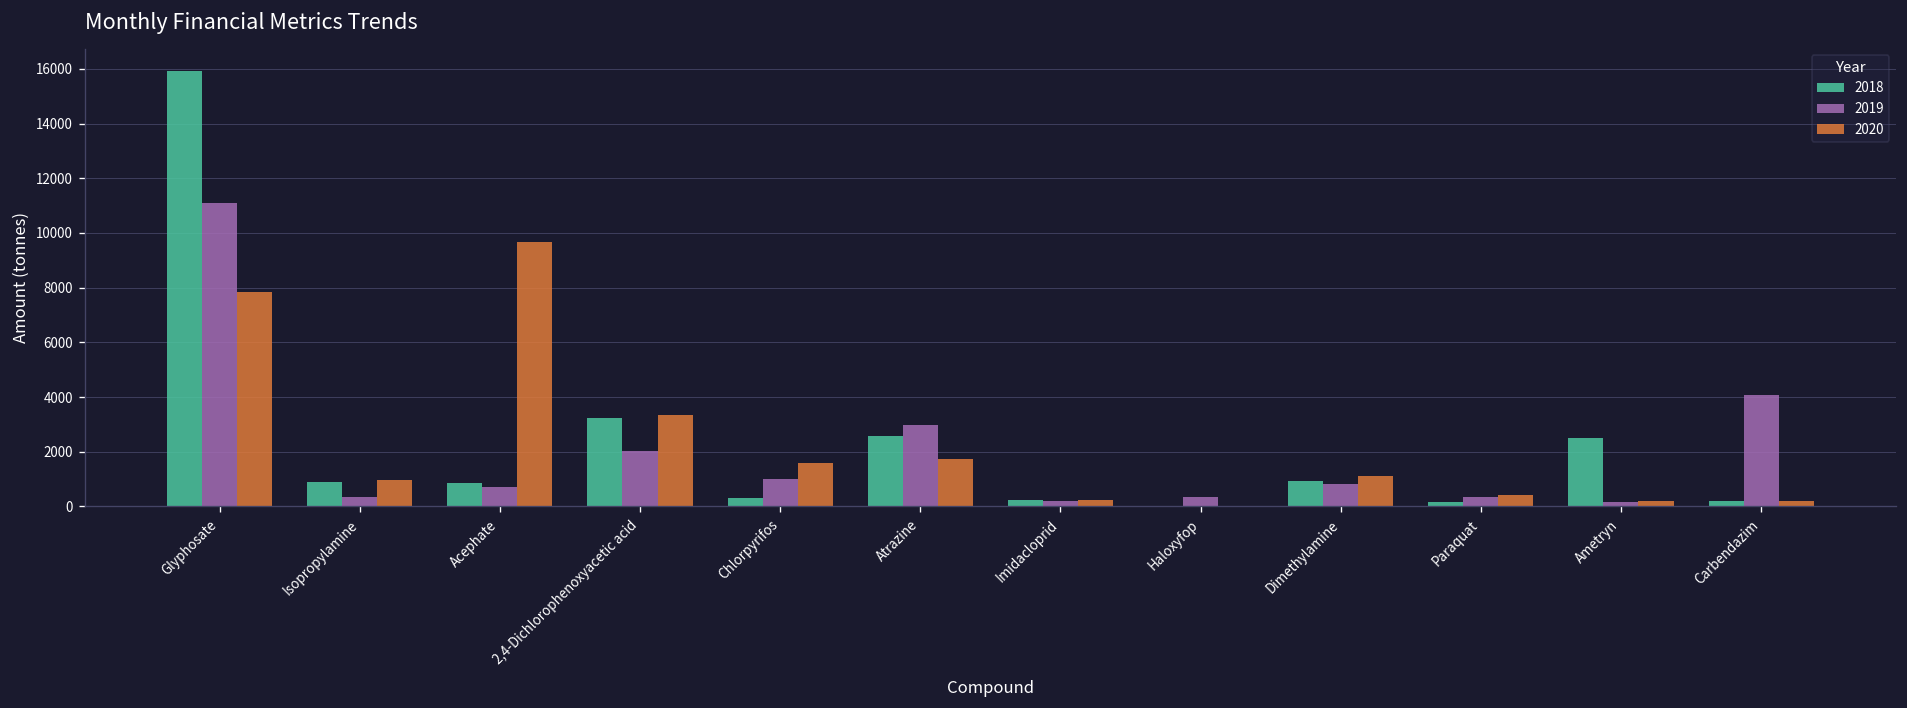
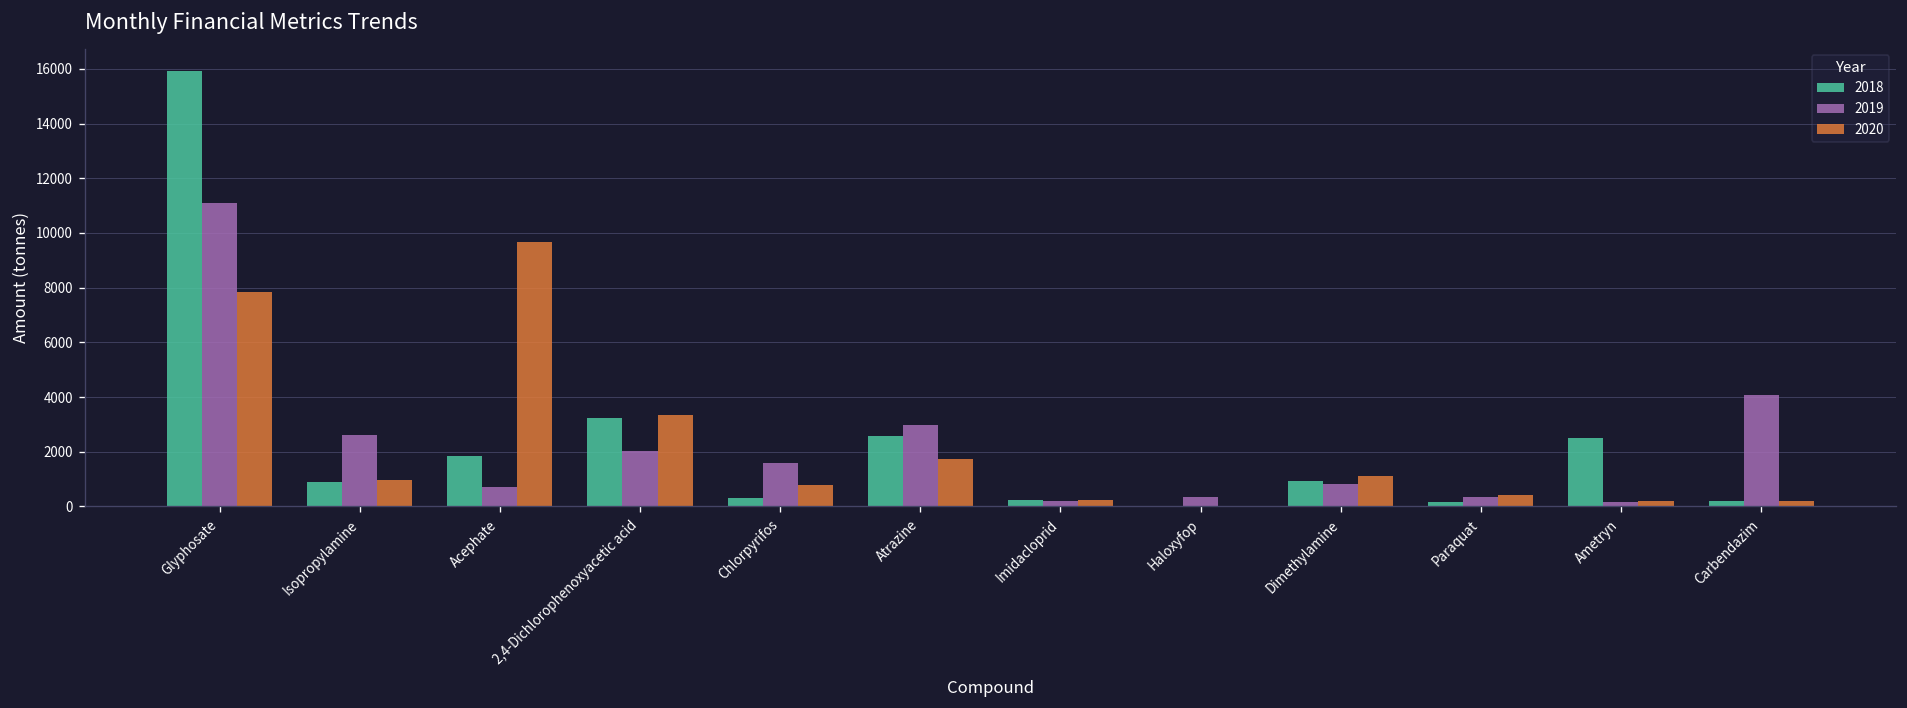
2019, Isopropylamine: 400 -> 2600
2018, Acephate: 900 -> 1800
2019, Chlorpyrifos: 1000 -> 1600
2020, Chlorpyrifos: 1600 -> 800
